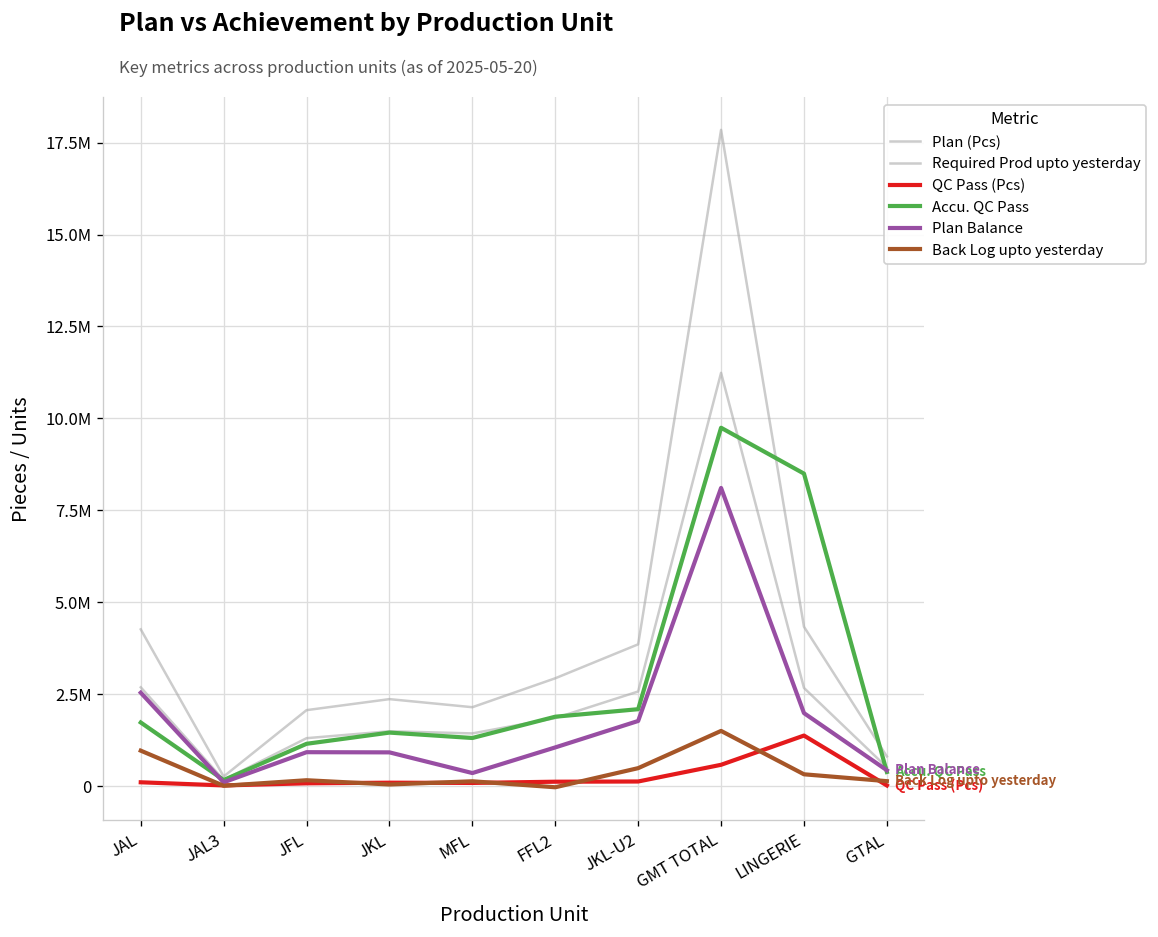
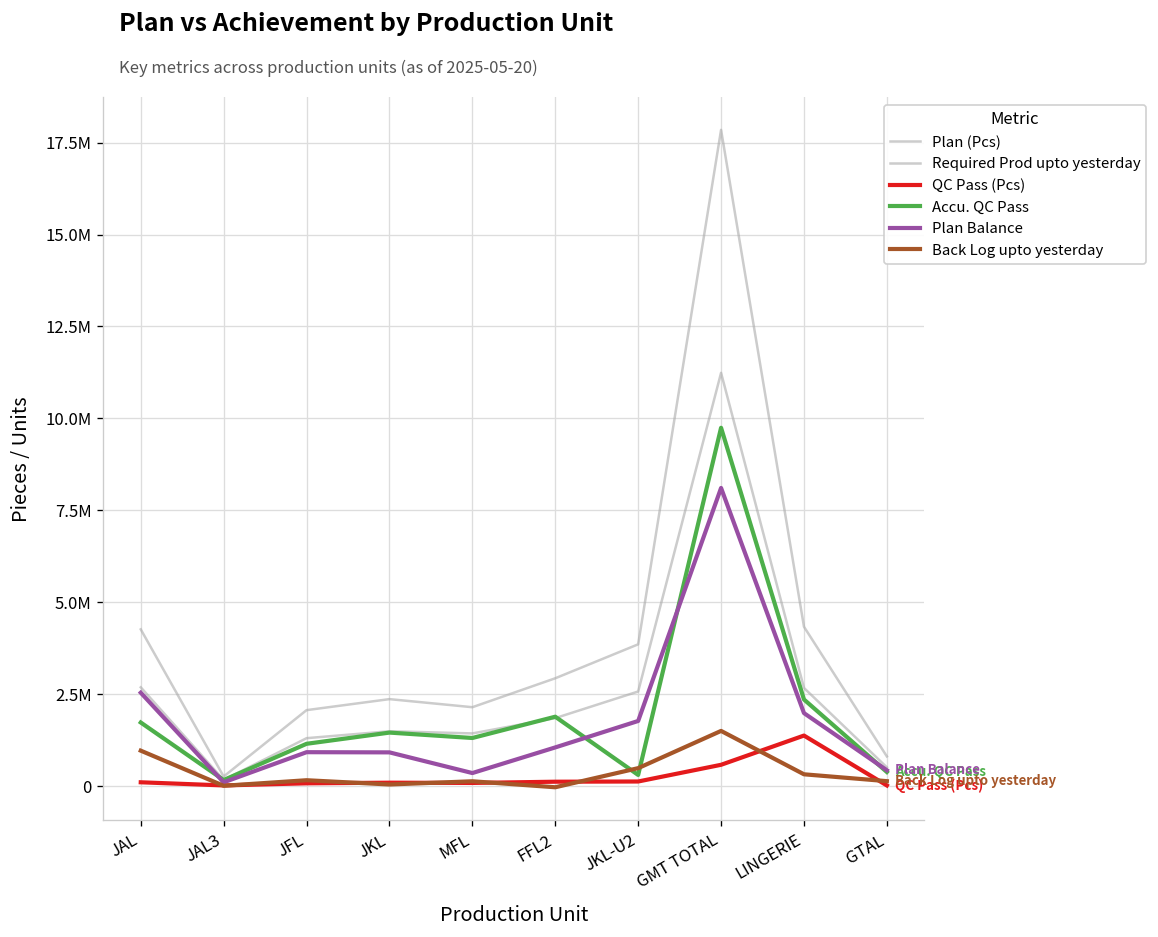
Accu. QC Pass, JKL-U2: 2100000 -> 300000
Accu. QC Pass, LINGERIE: 8500000 -> 2300000
